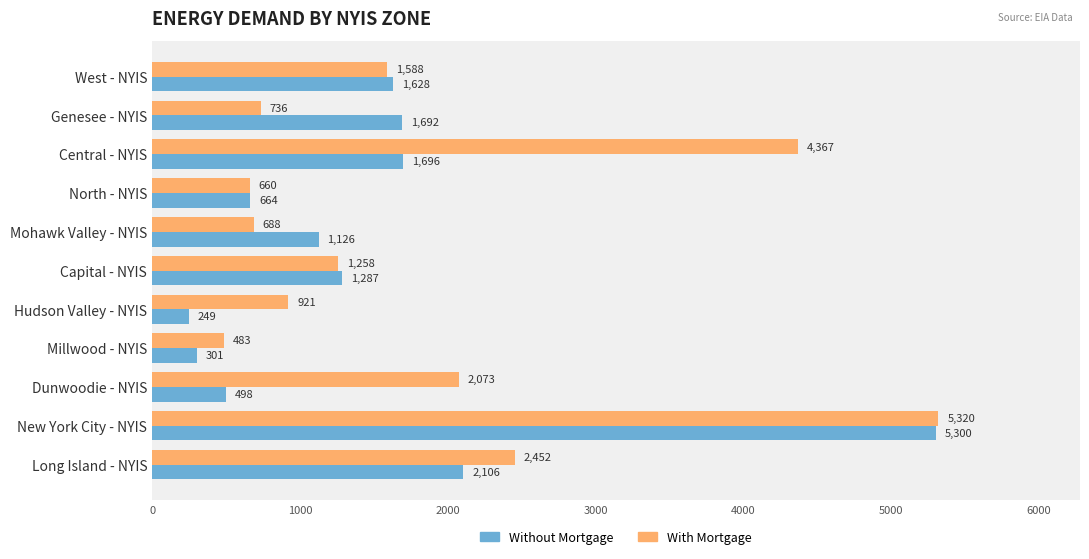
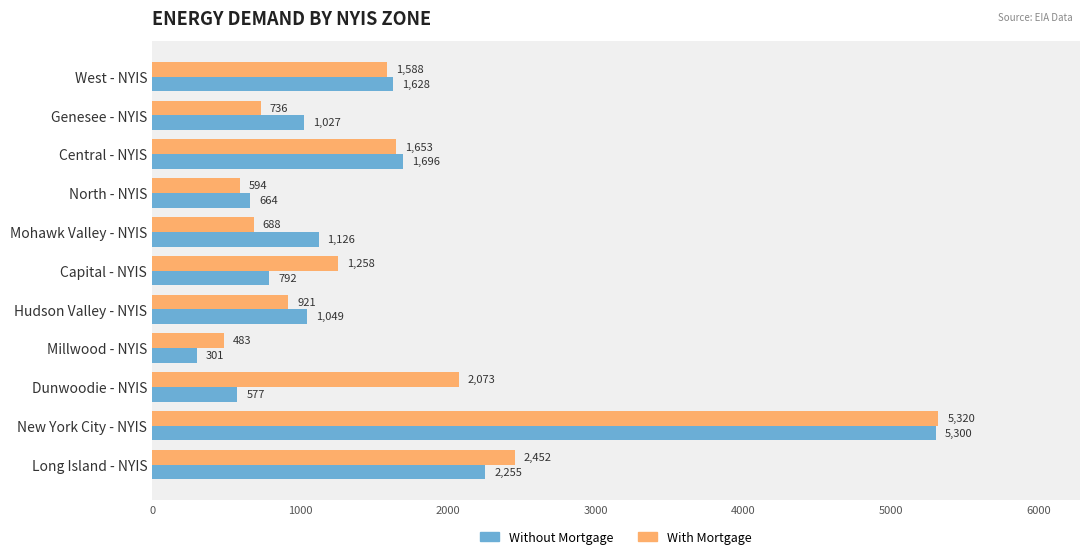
Without Mortgage, Genesee - NYIS: 1,692 -> 1,027
With Mortgage, Central - NYIS: 4,367 -> 1,653
With Mortgage, North - NYIS: 660 -> 594
Without Mortgage, Capital - NYIS: 1,287 -> 792
Without Mortgage, Hudson Valley - NYIS: 249 -> 1,049
Without Mortgage, Dunwoodie - NYIS: 498 -> 577
Without Mortgage, Long Island - NYIS: 2,106 -> 2,255
